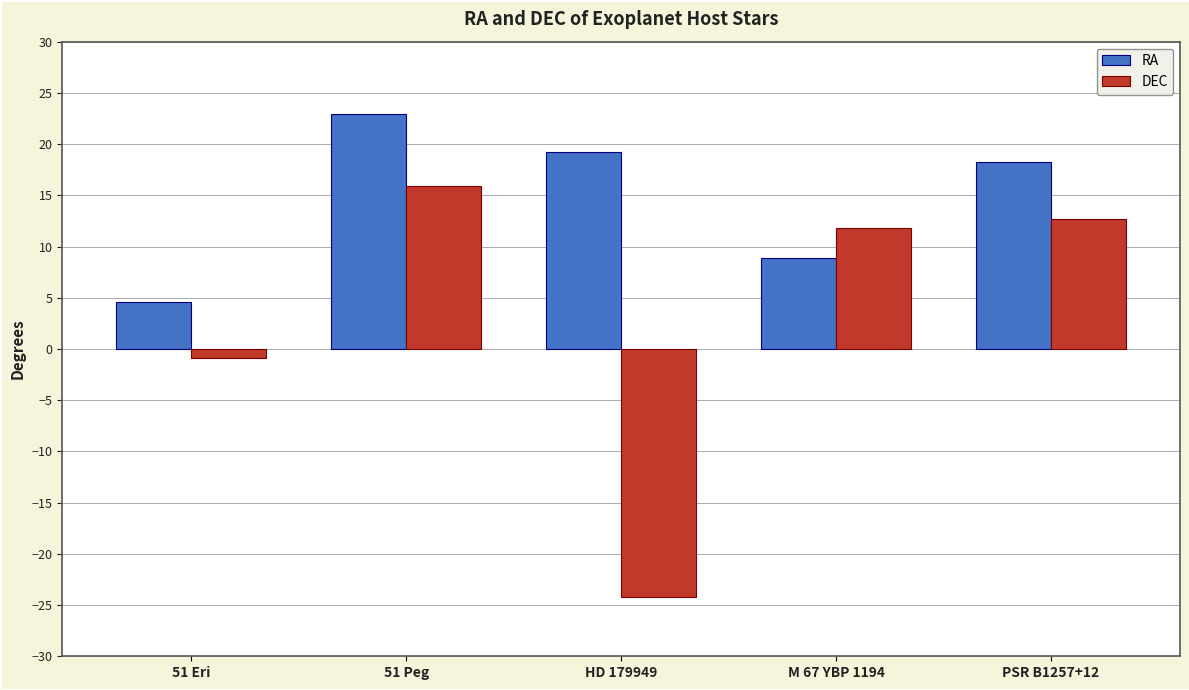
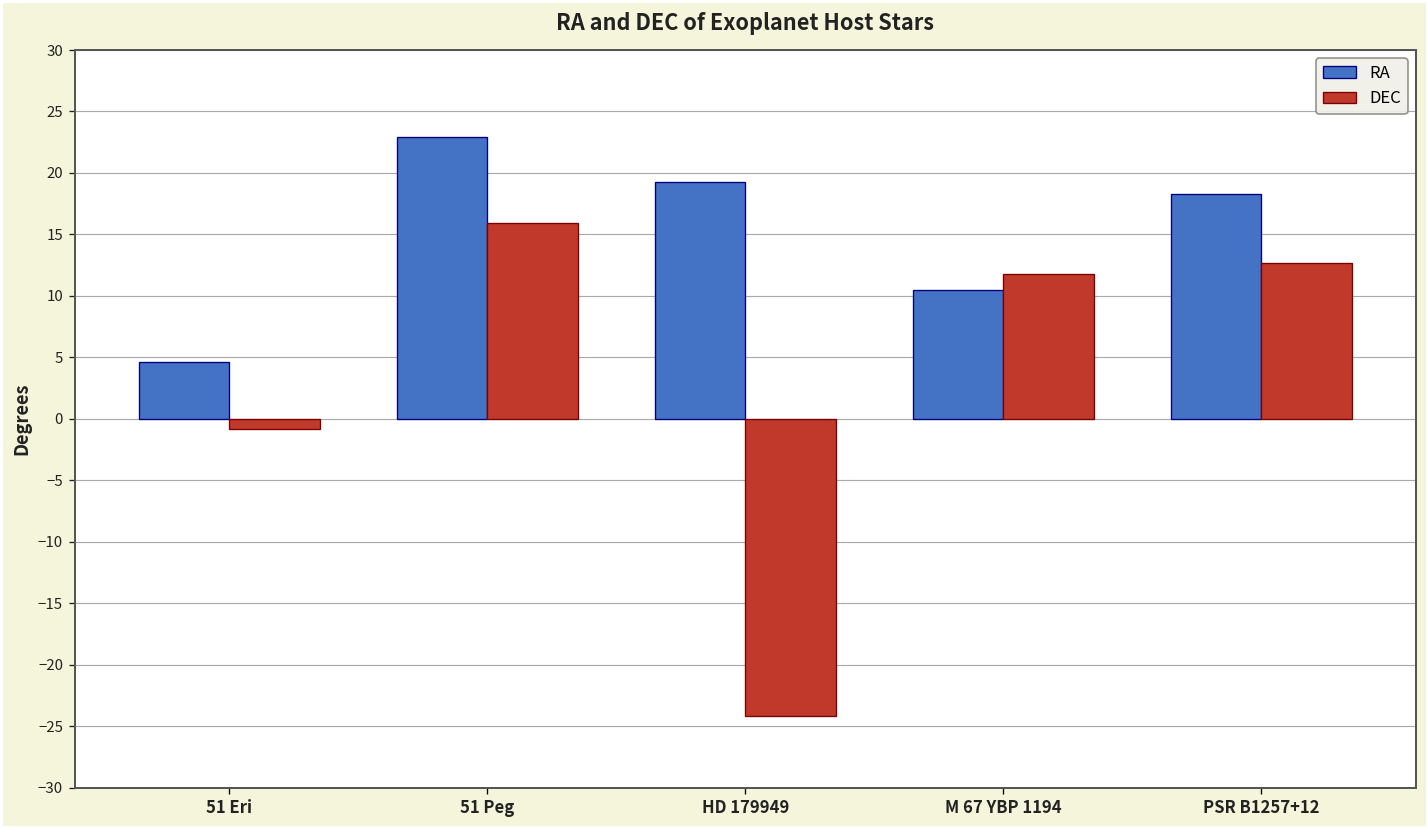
RA, M 67 YBP 1194: 8.9 -> 10.5
